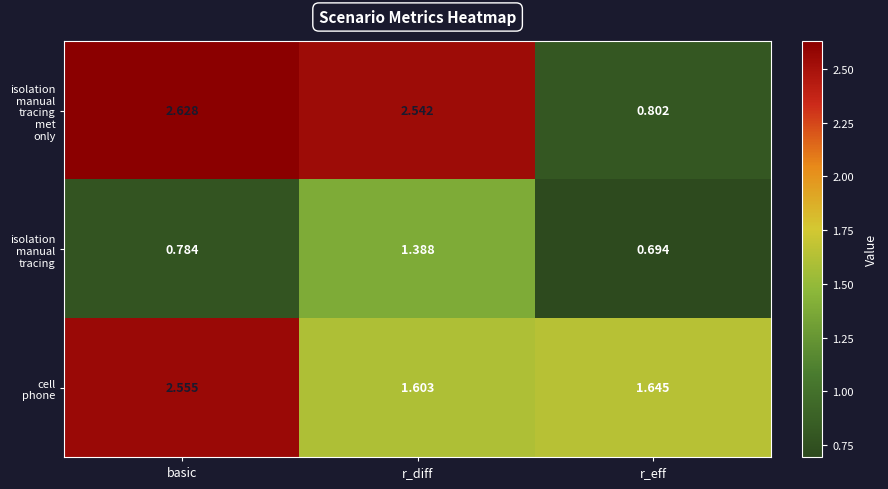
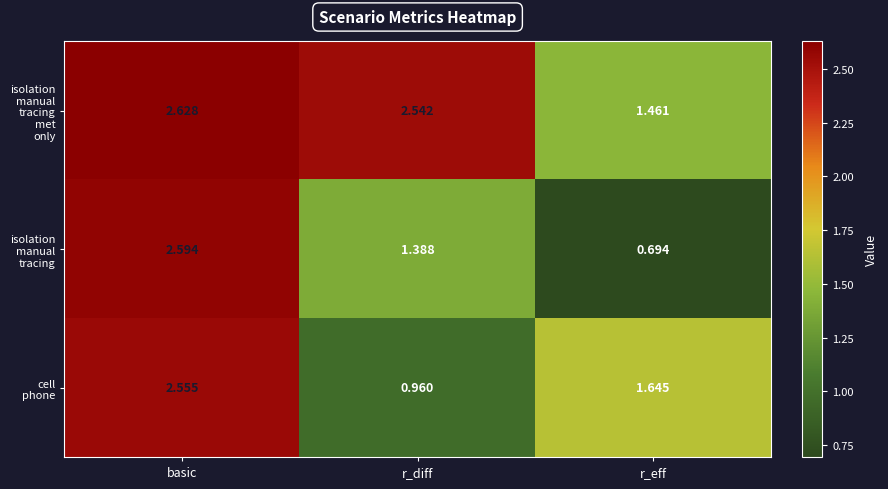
isolation manual tracing met only, r_eff: 0.802 -> 1.461
isolation manual tracing, basic: 0.784 -> 2.594
cell phone, r_diff: 1.603 -> 0.960
